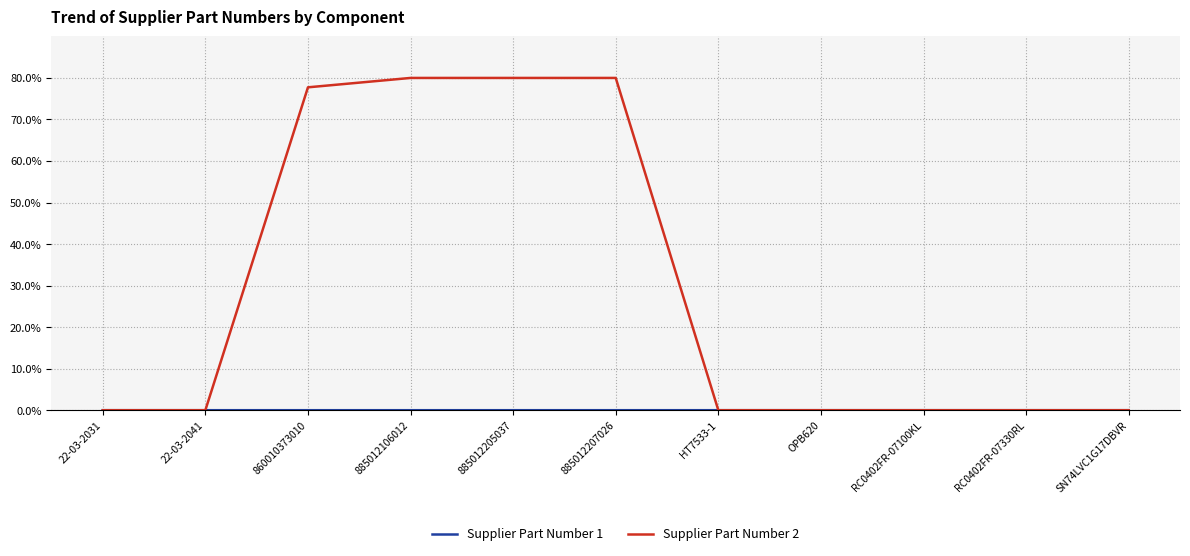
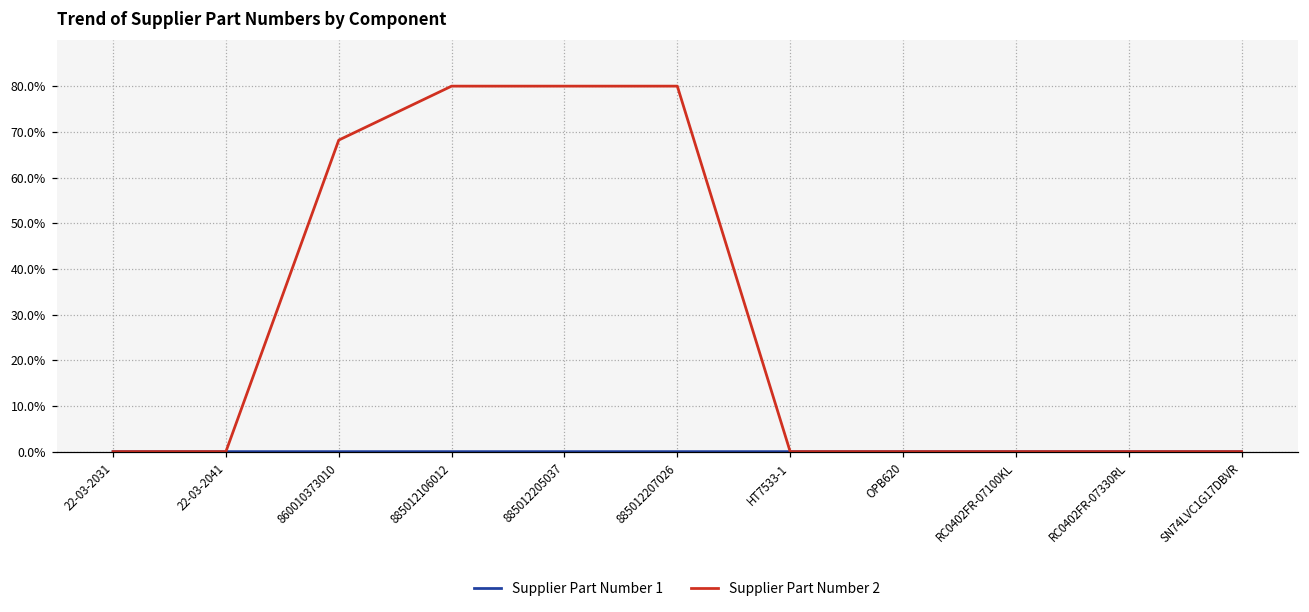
Supplier Part Number 2, 860010373010: 78% -> 68%
